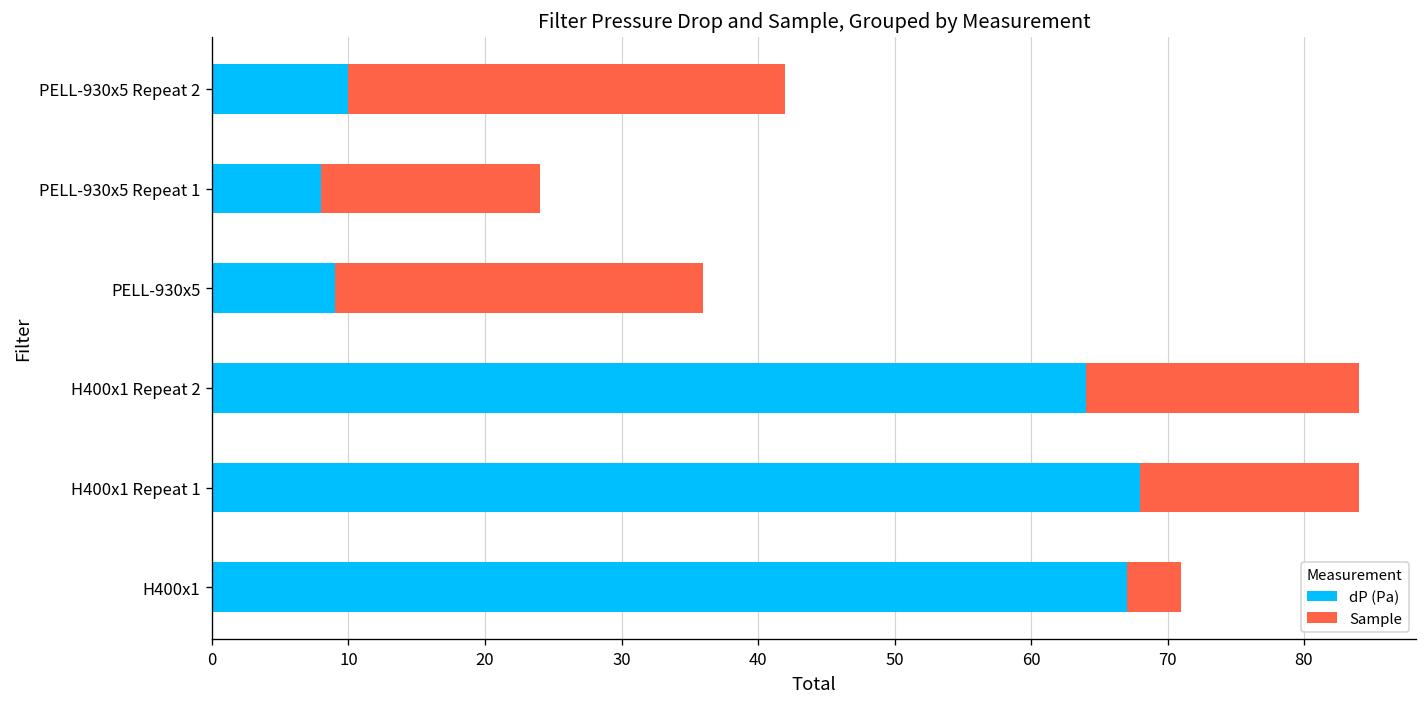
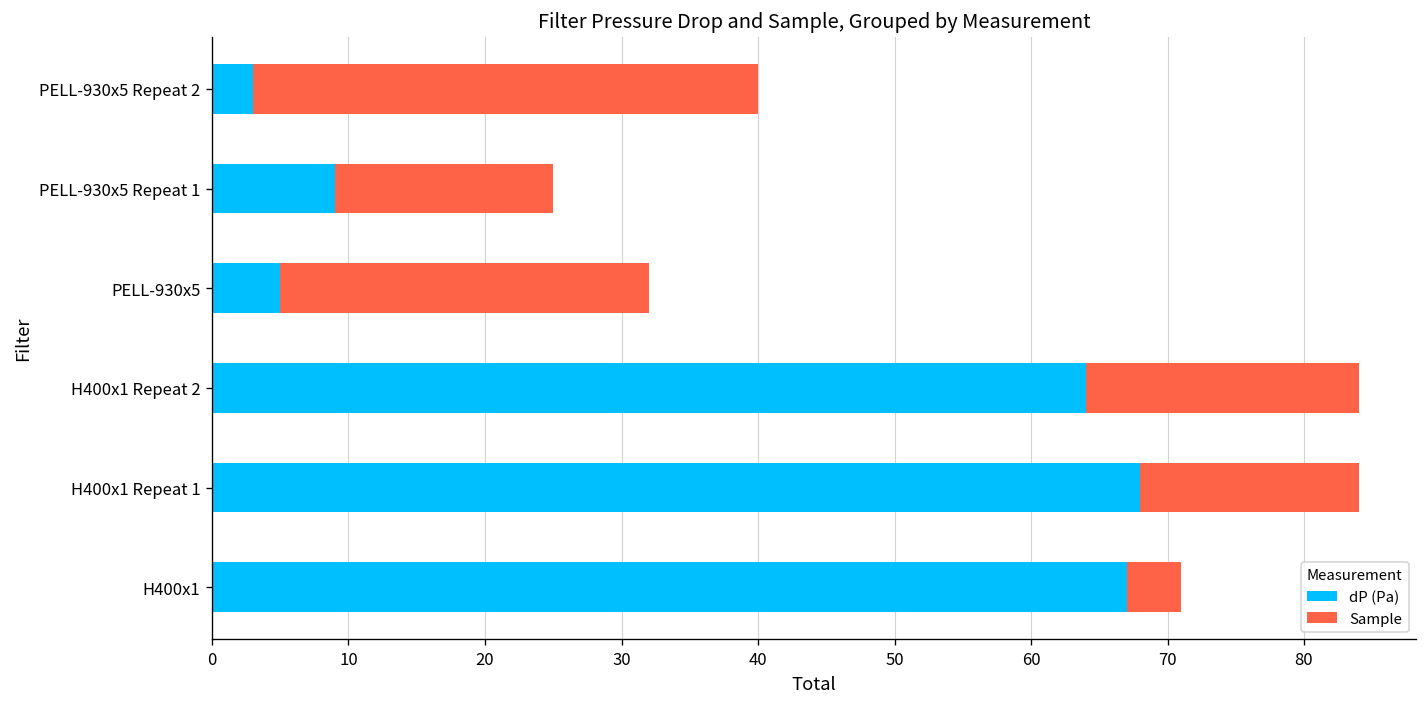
dP (Pa), PELL-930x5 Repeat 2: 10 -> 3
Sample, PELL-930x5 Repeat 2: 32 -> 37
dP (Pa), PELL-930x5 Repeat 1: 8 -> 9
dP (Pa), PELL-930x5: 9 -> 5
